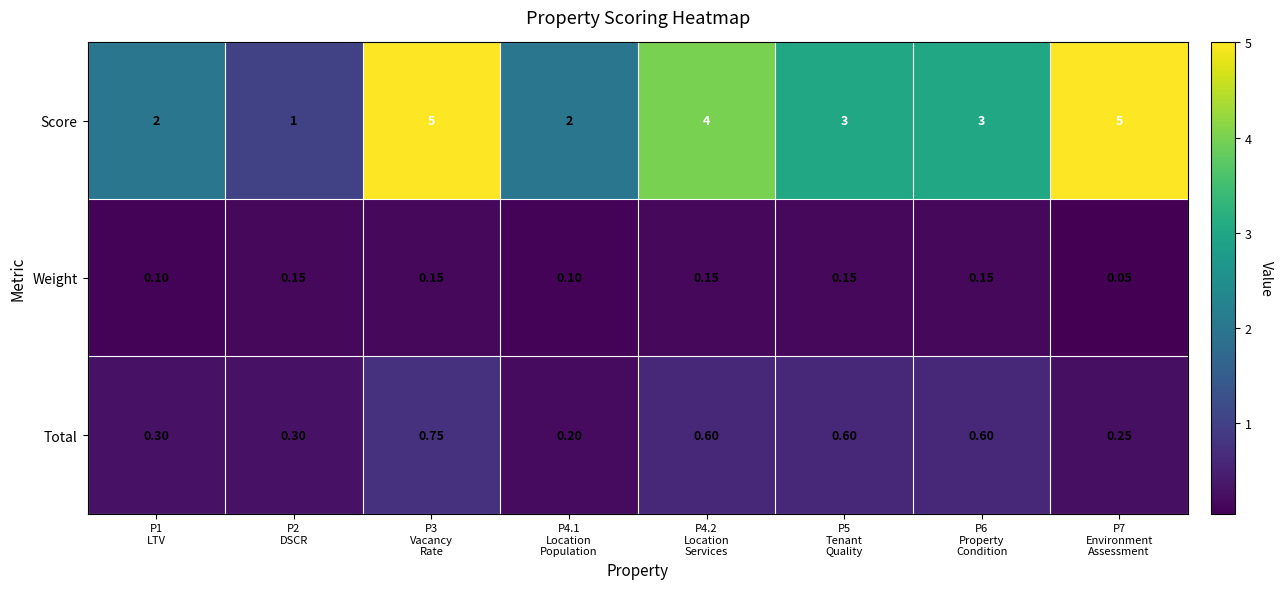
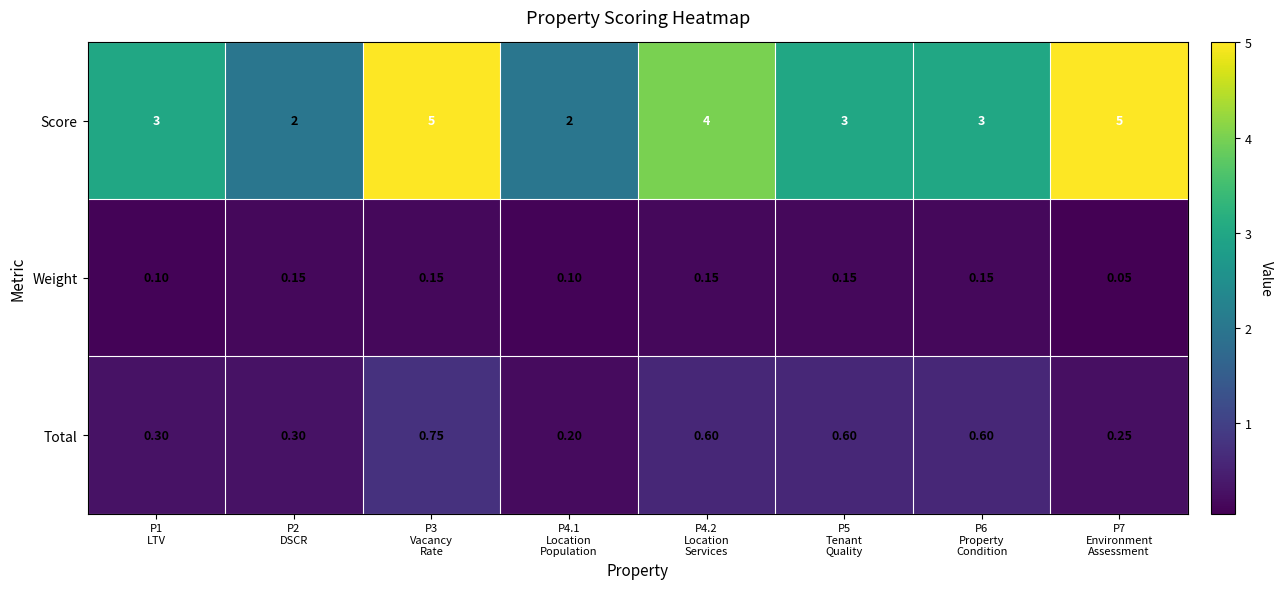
Score, P1 LTV: 2 -> 3
Score, P2 DSCR: 1 -> 2
